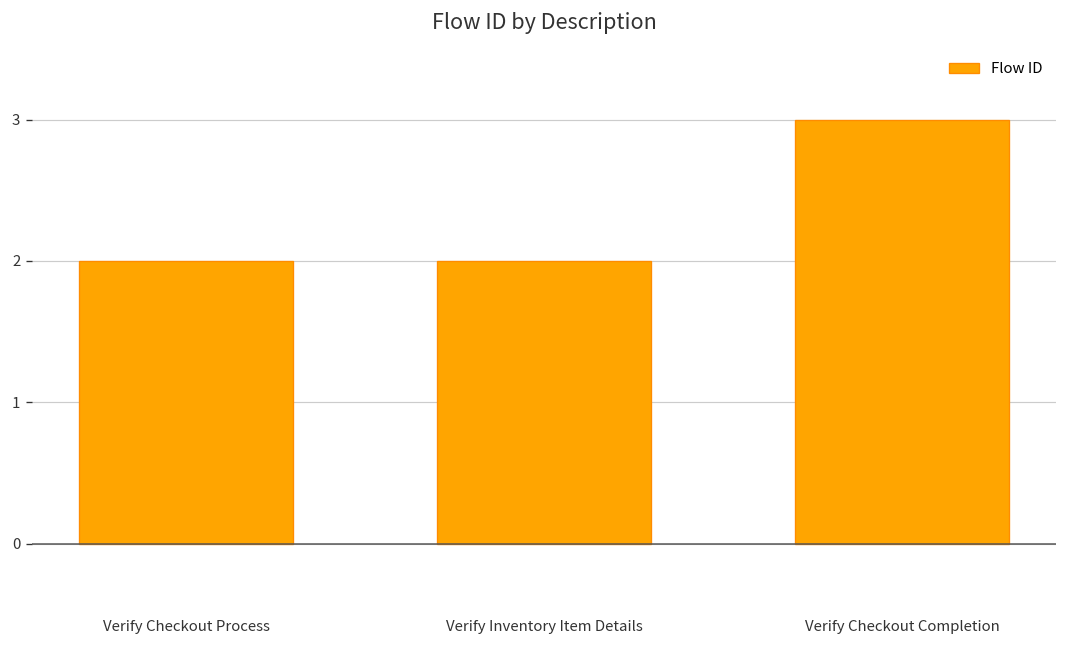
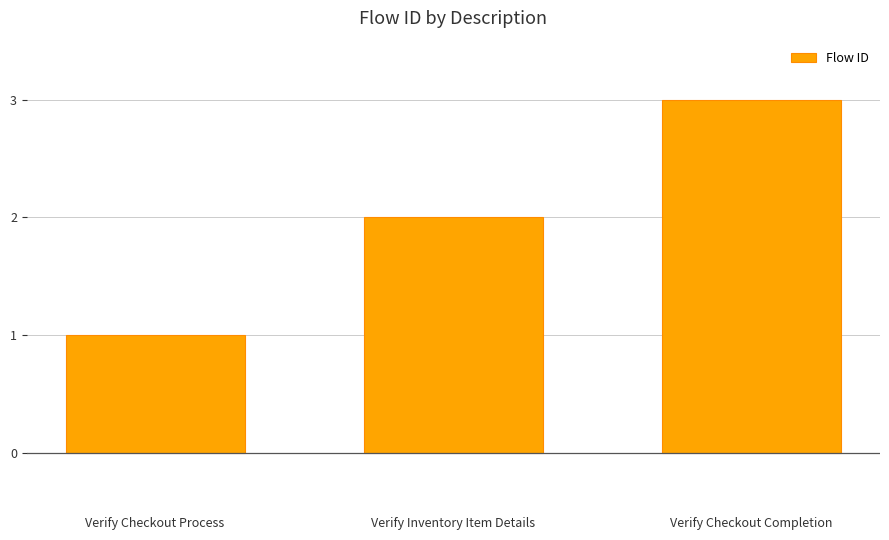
Verify Checkout Process: 2 -> 1
